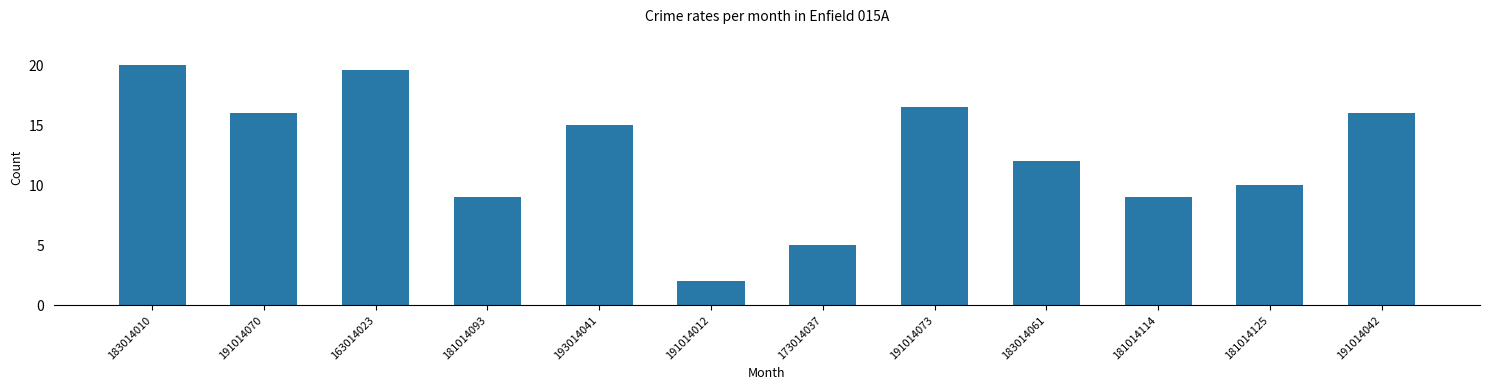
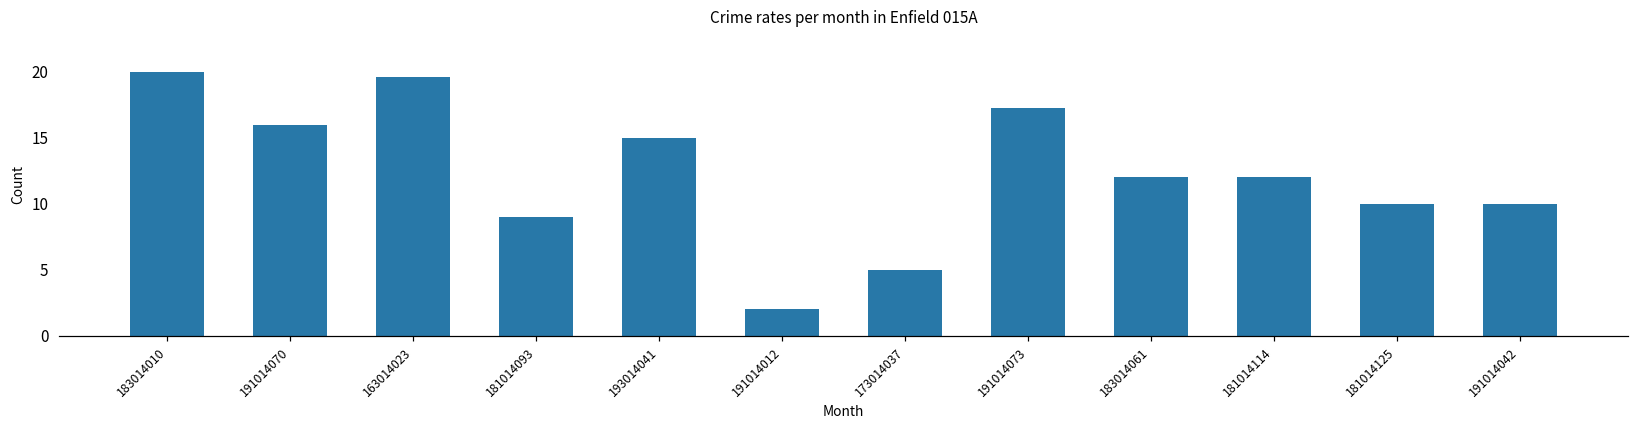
191014073: 16.5 -> 17.3
181014114: 9 -> 12
191014042: 16 -> 10
